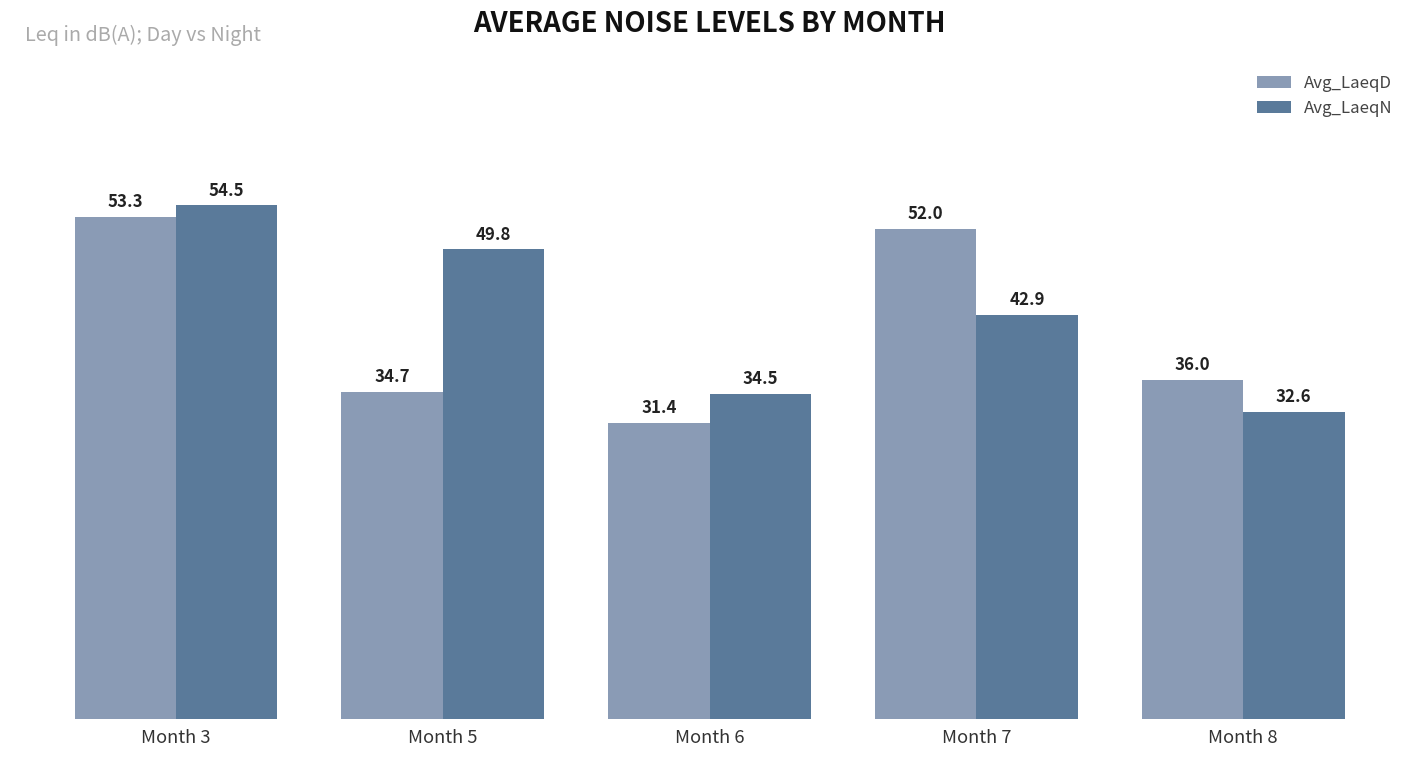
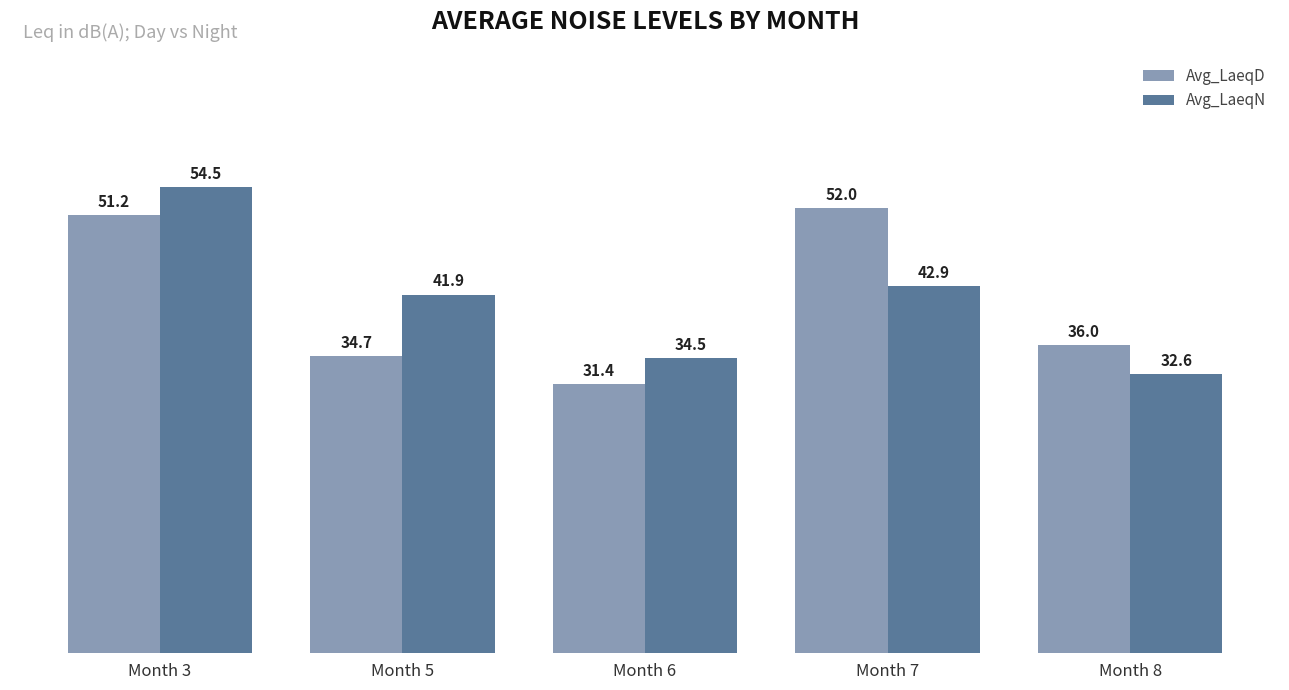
Avg_LaeqD, Month 3: 53.3 -> 51.2
Avg_LaeqN, Month 5: 49.8 -> 41.9
